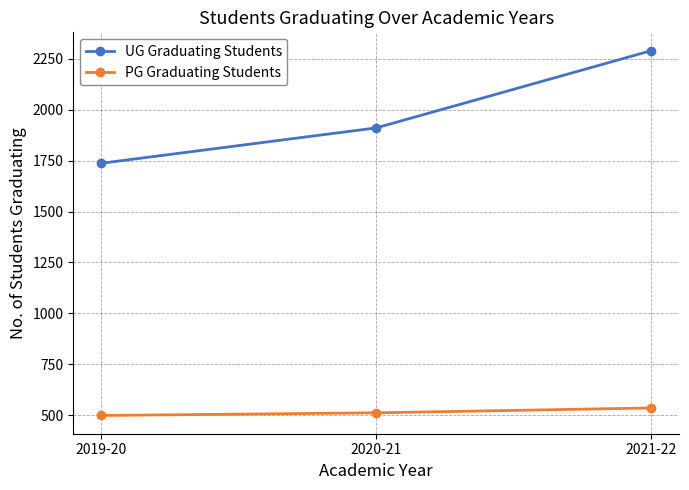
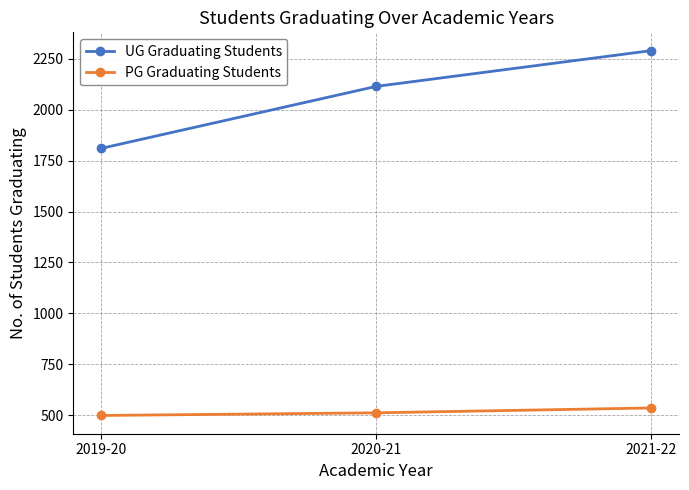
UG Graduating Students, 2019-20: 1740 -> 1810
UG Graduating Students, 2020-21: 1910 -> 2120
